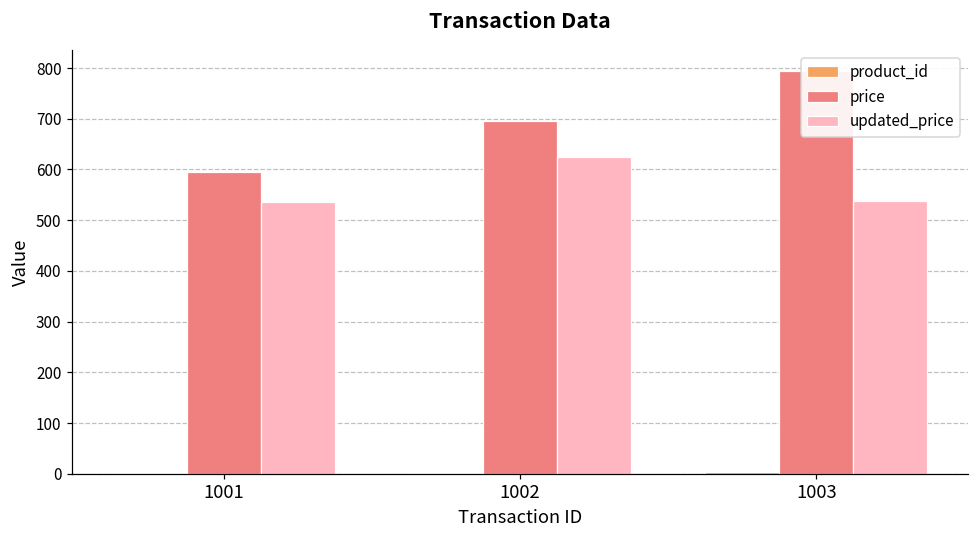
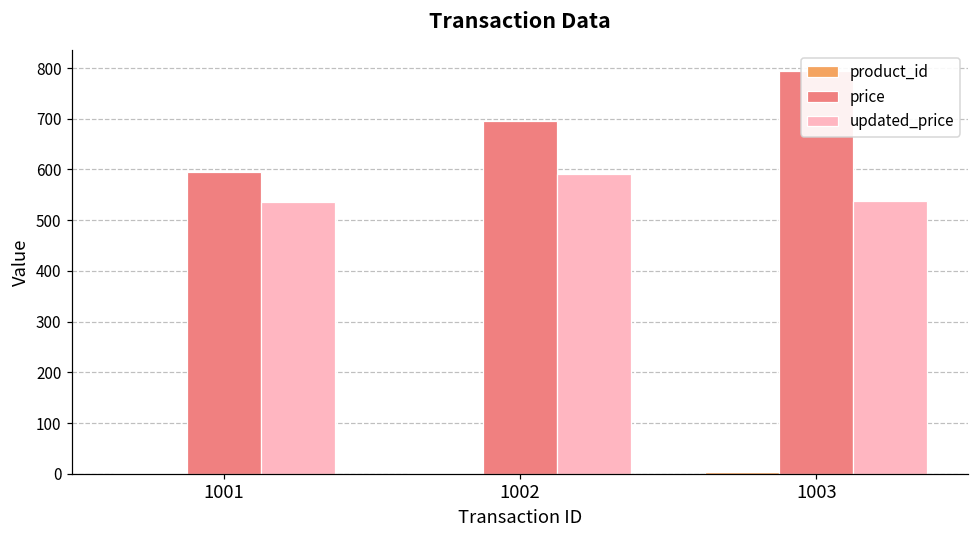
updated_price, 1002: 630 -> 590
